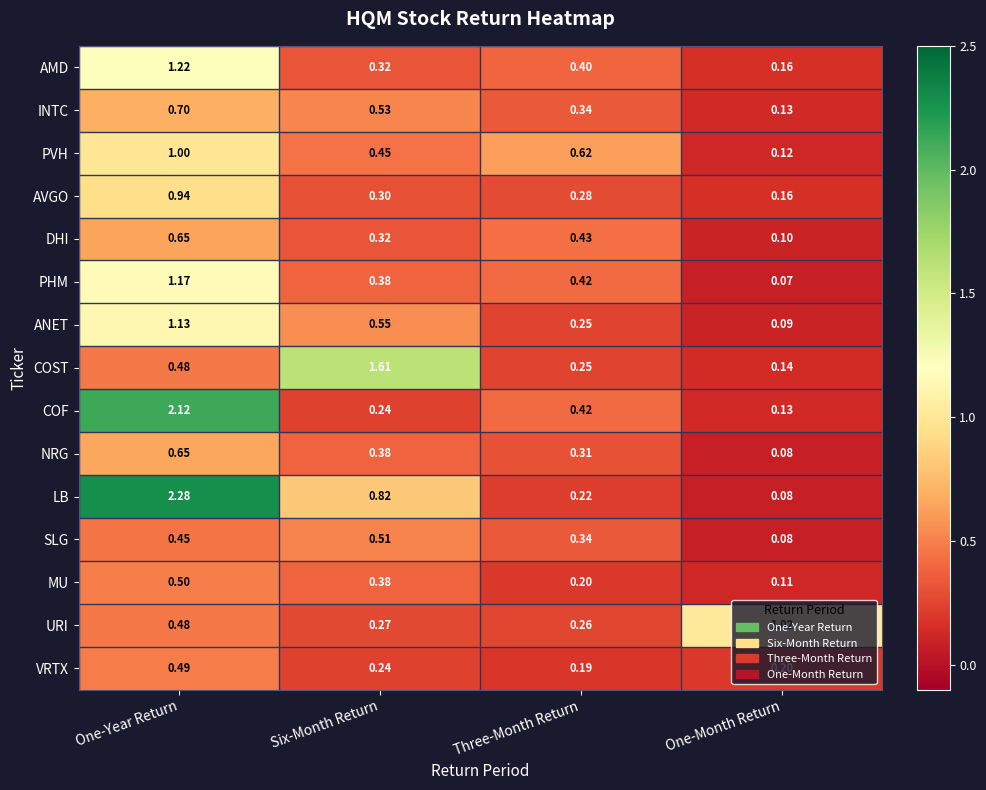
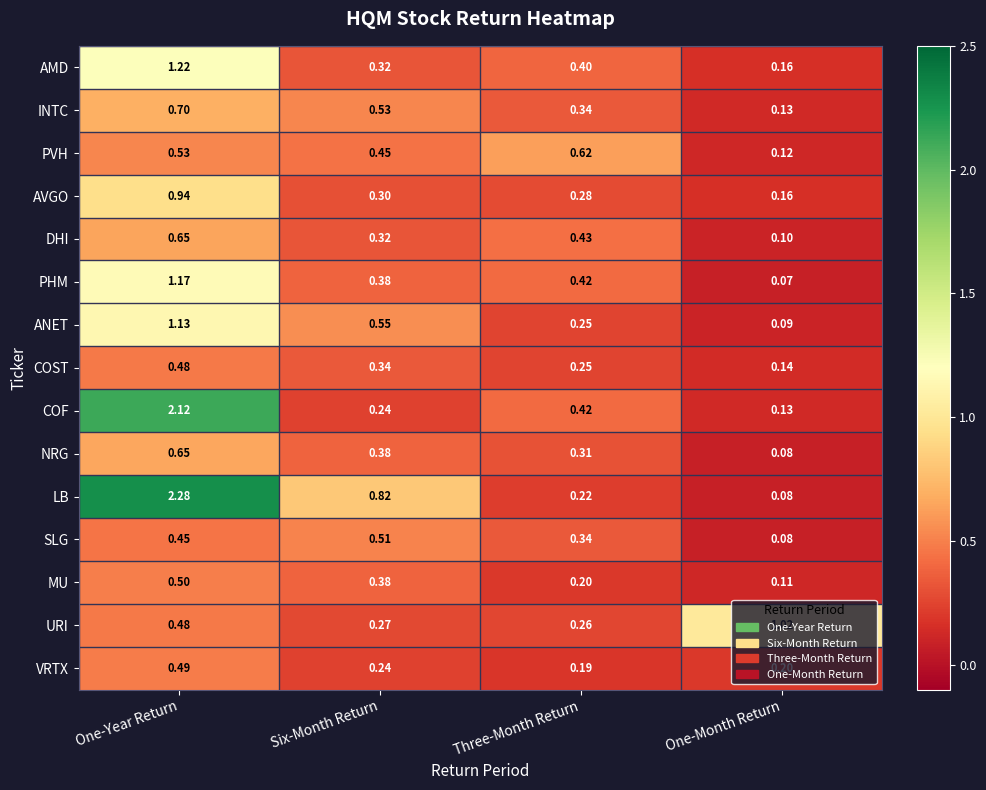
PVH, One-Year Return: 1.00 -> 0.53
COST, Six-Month Return: 1.61 -> 0.34
